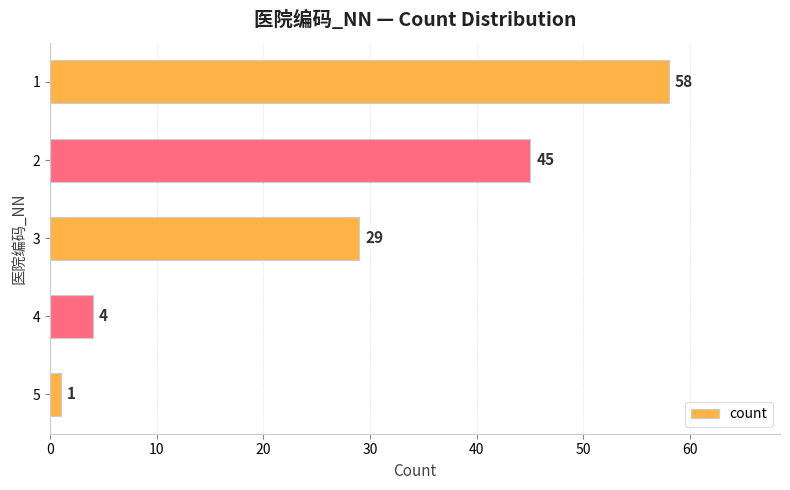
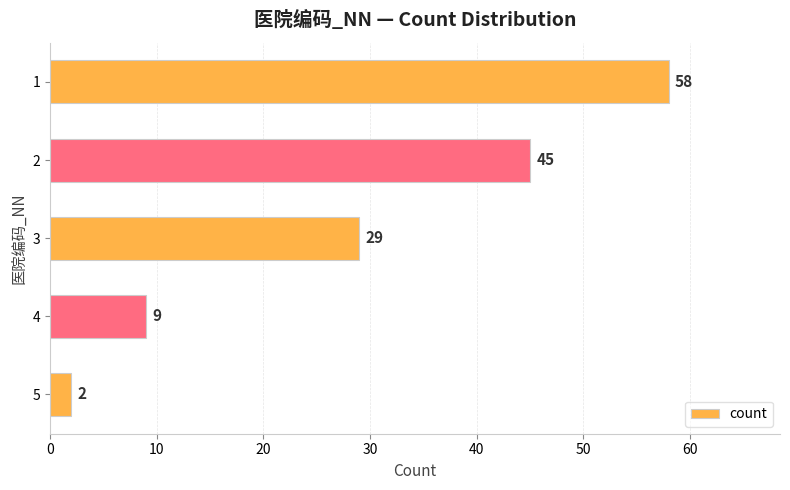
4: 4 -> 9
5: 1 -> 2
